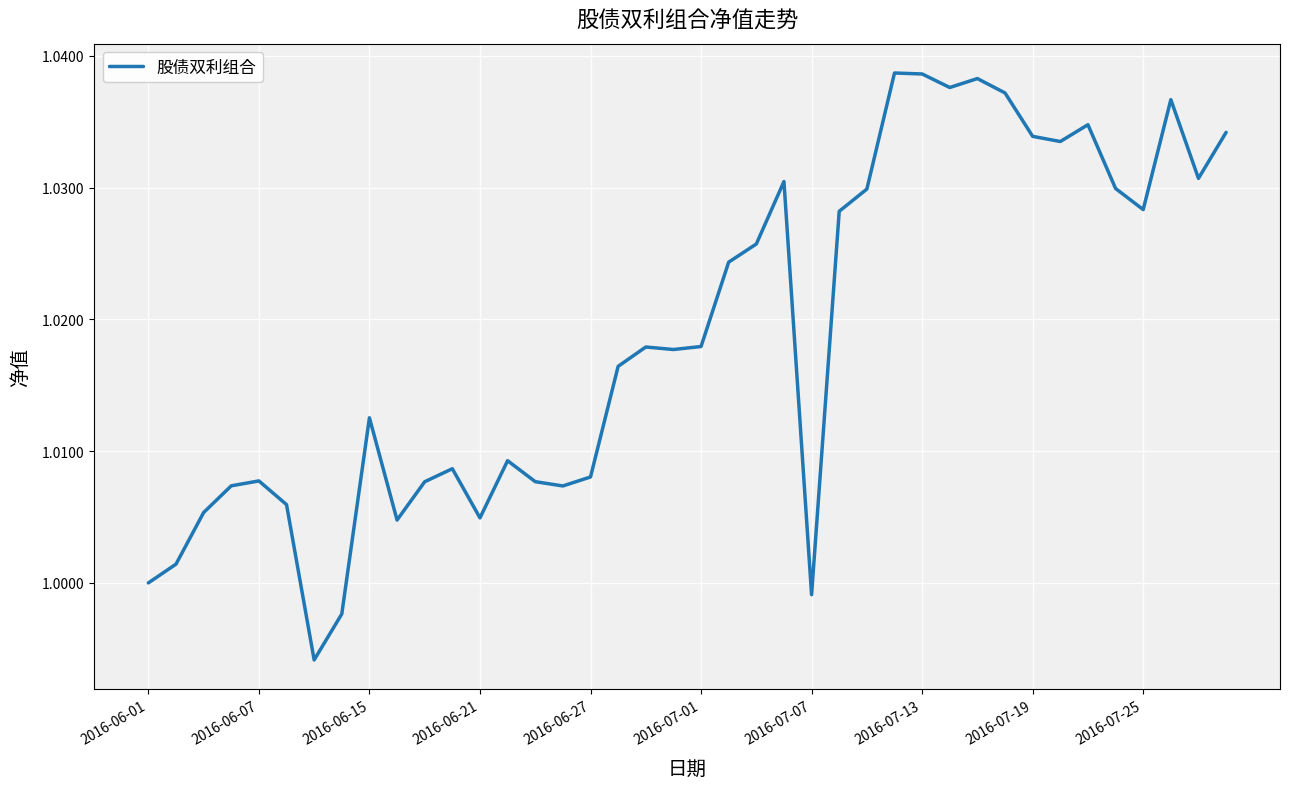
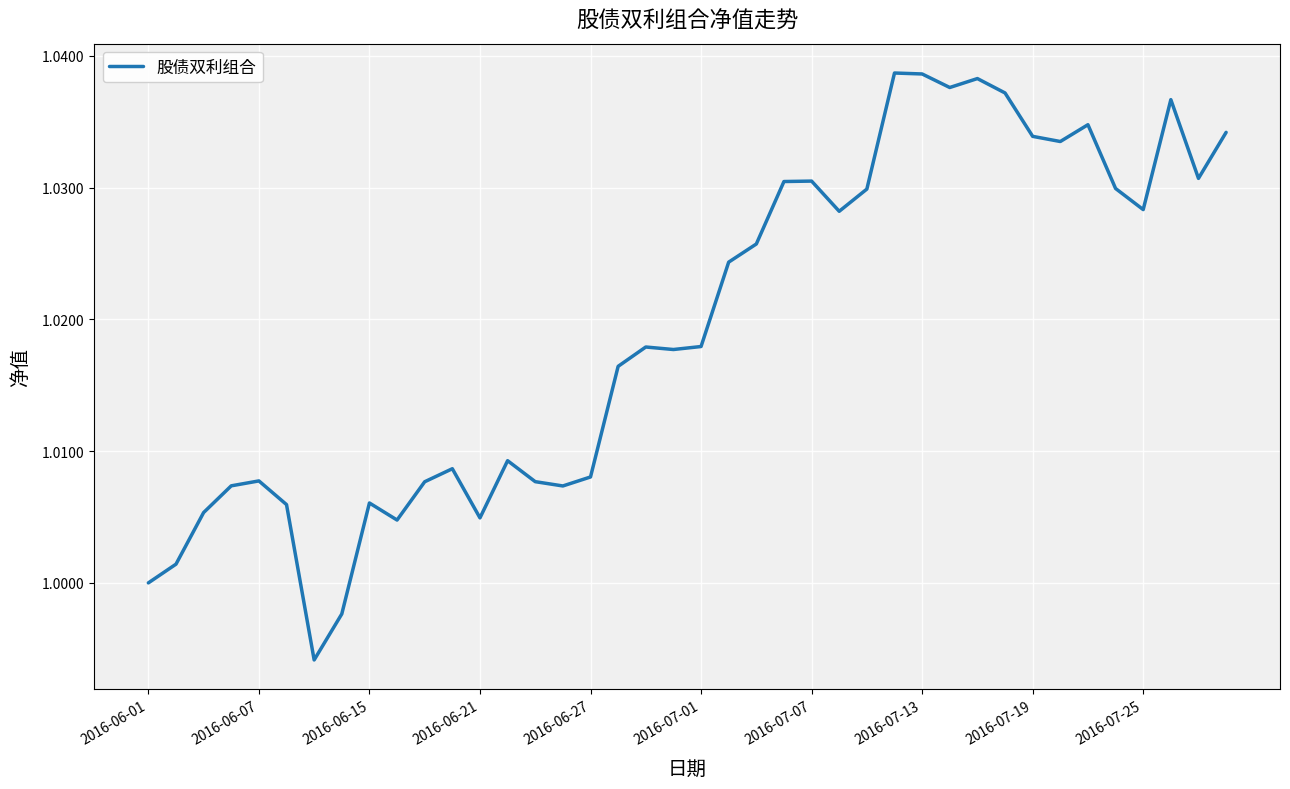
2016-06-15: 1.0125 -> 1.0061
2016-07-07: 0.9991 -> 1.0305
